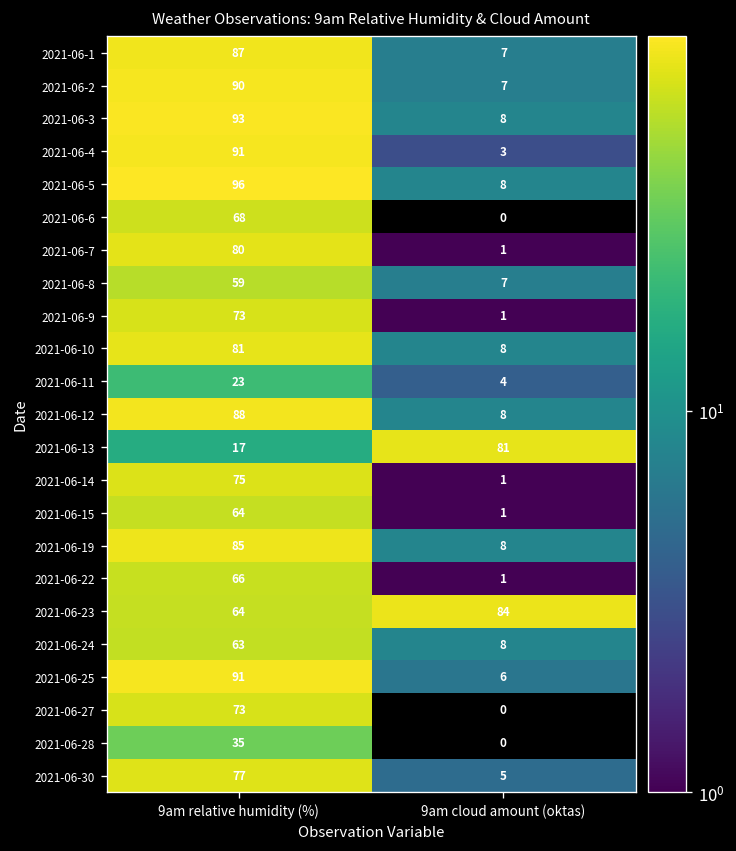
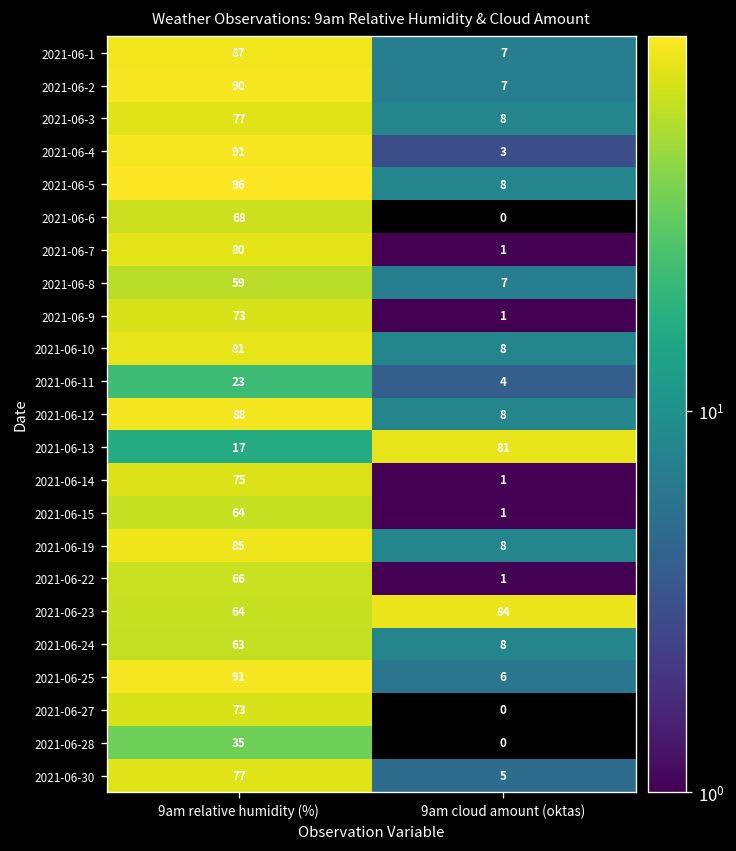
2021-06-3, 9am relative humidity (%): 93 -> 77
